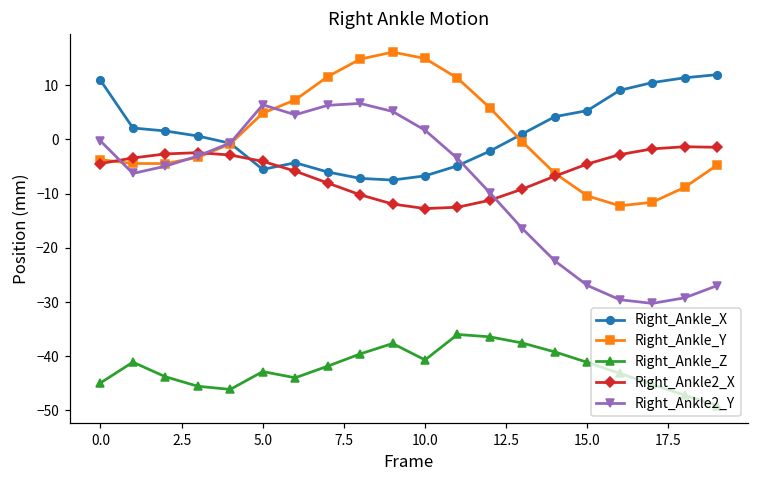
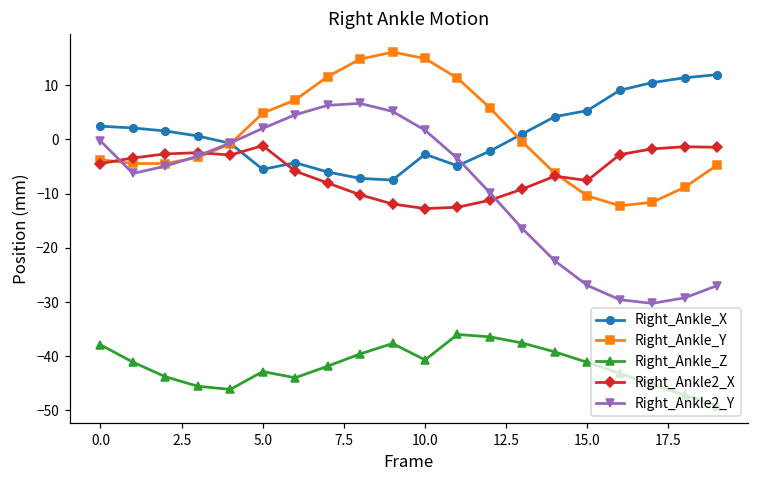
Right_Ankle_X, 0.0: 11 -> 2
Right_Ankle_Z, 0.0: -45 -> -38
Right_Ankle2_X, 5.0: -4 -> -1
Right_Ankle2_Y, 5.0: 6 -> 2
Right_Ankle_X, 10.0: -7 -> -3
Right_Ankle2_X, 15.0: -5 -> -8
